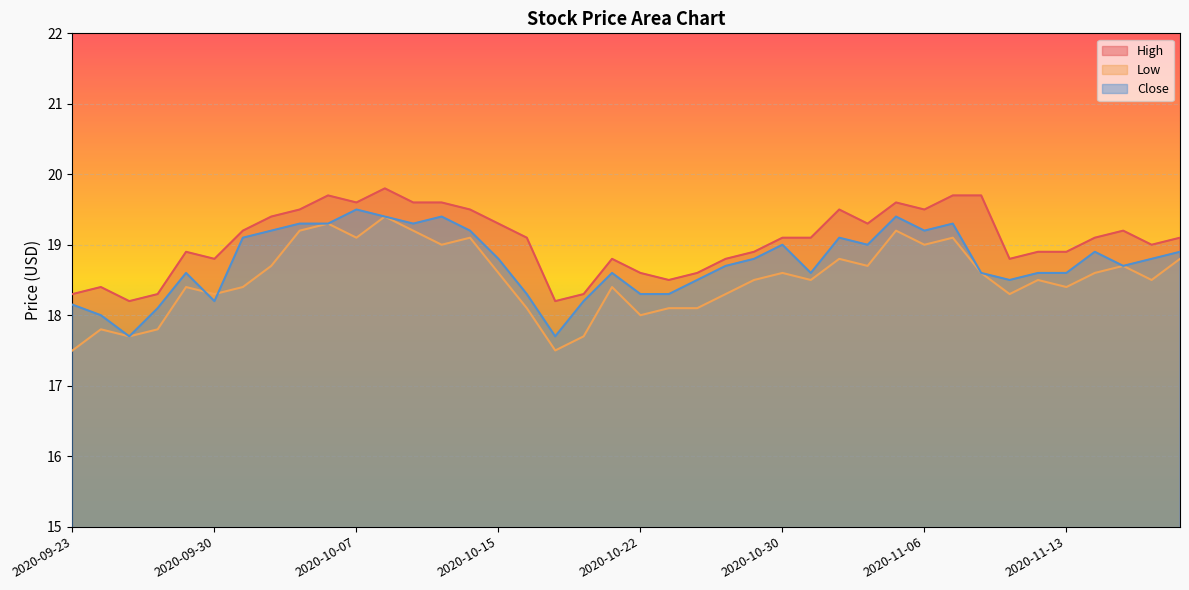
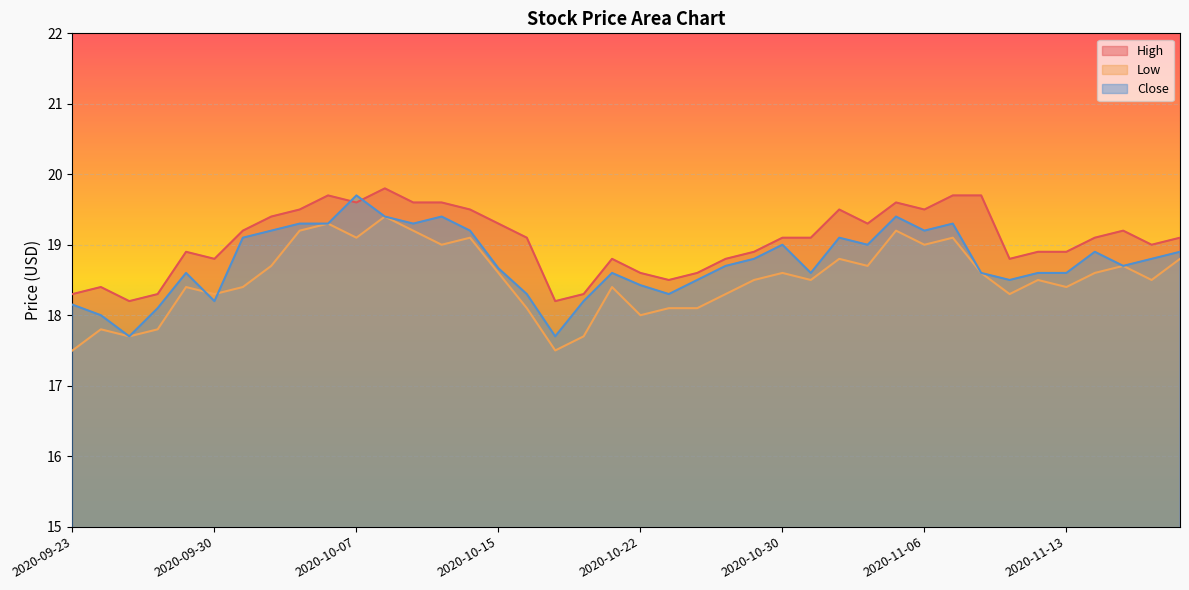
Close, 2020-10-07: 19.5 -> 19.7
Close, 2020-10-15: 18.8 -> 18.7
Close, 2020-10-22: 18.3 -> 18.4
